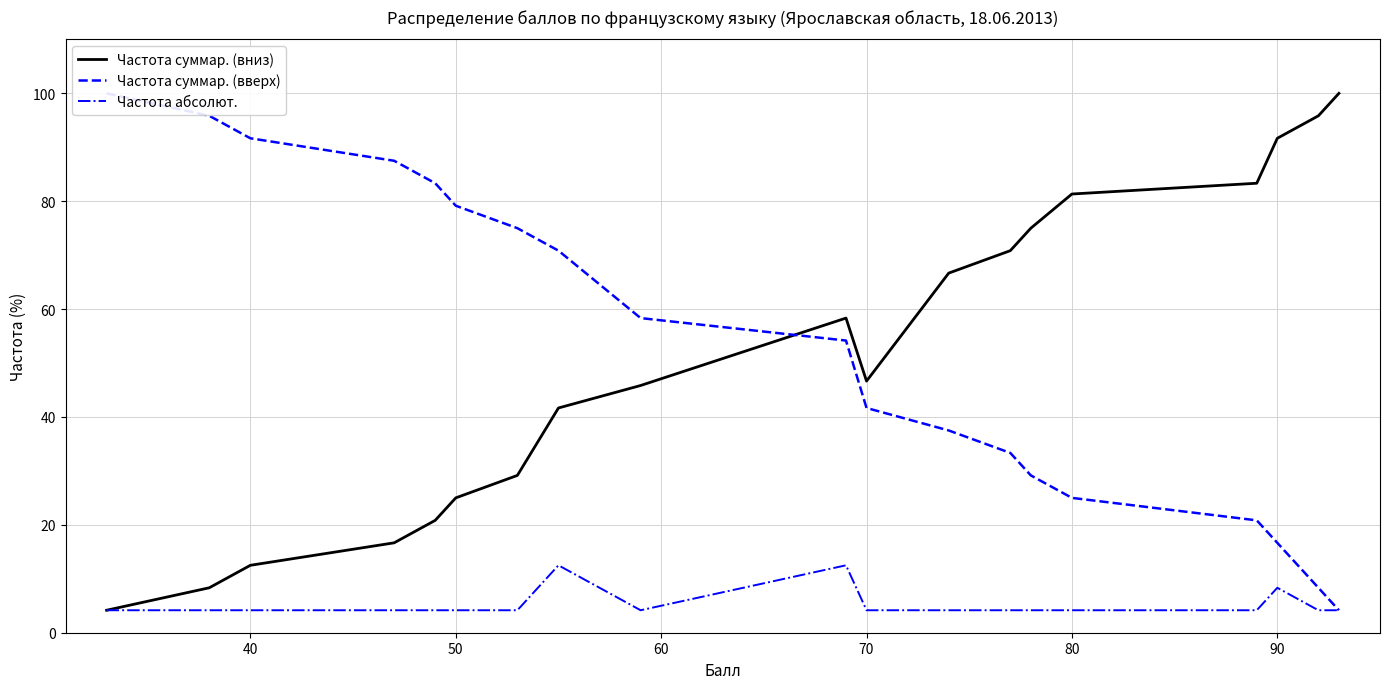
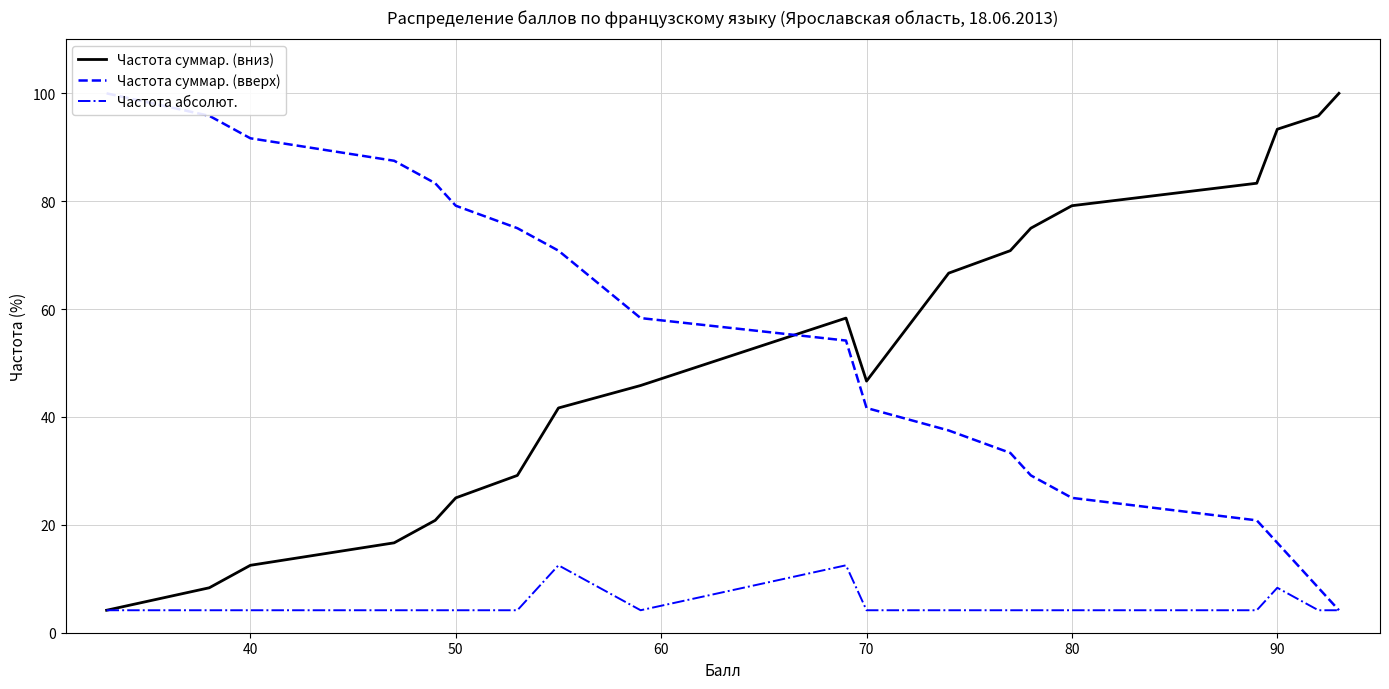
Частота суммар. (вниз), 80: 81 -> 79
Частота суммар. (вниз), 90: 92 -> 93
